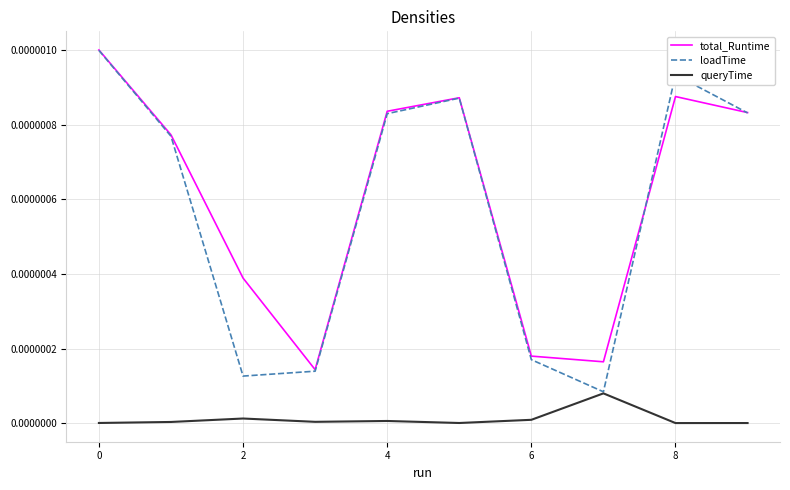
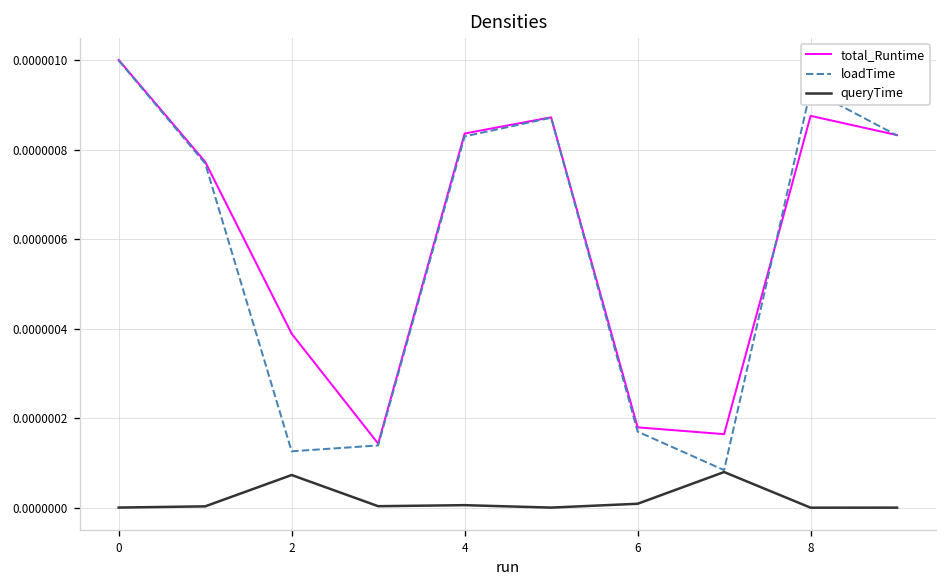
queryTime, 2: 0.00000001 -> 0.00000007
